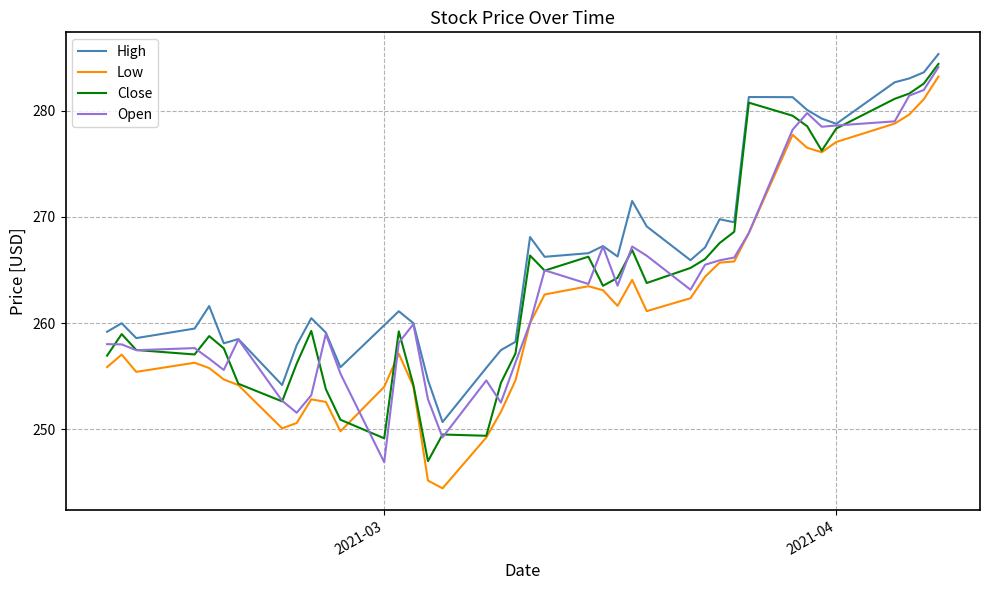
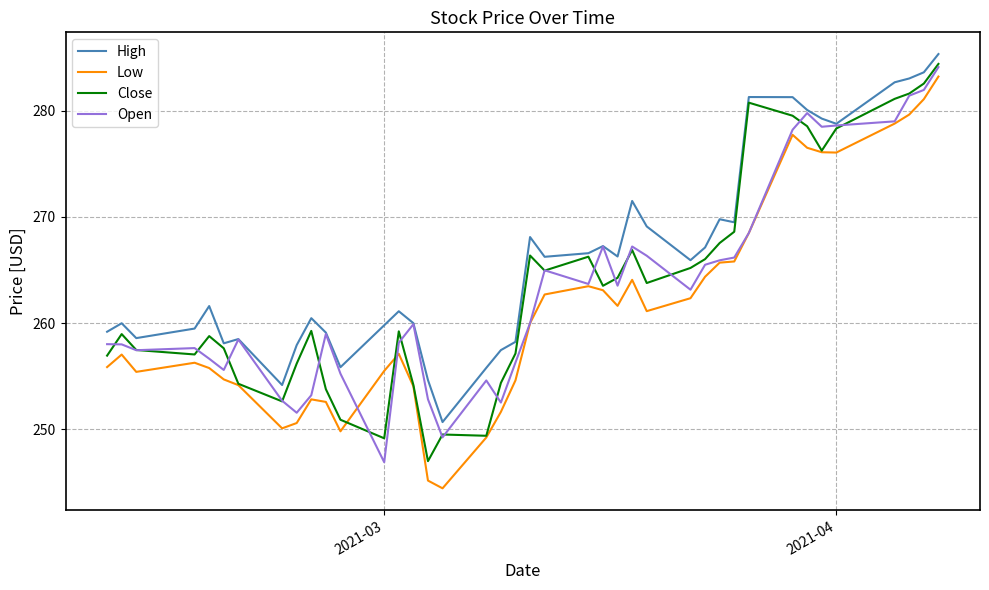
Low, 2021-03: 254.0 -> 255.5
Low, 2021-04: 277.1 -> 276.1
